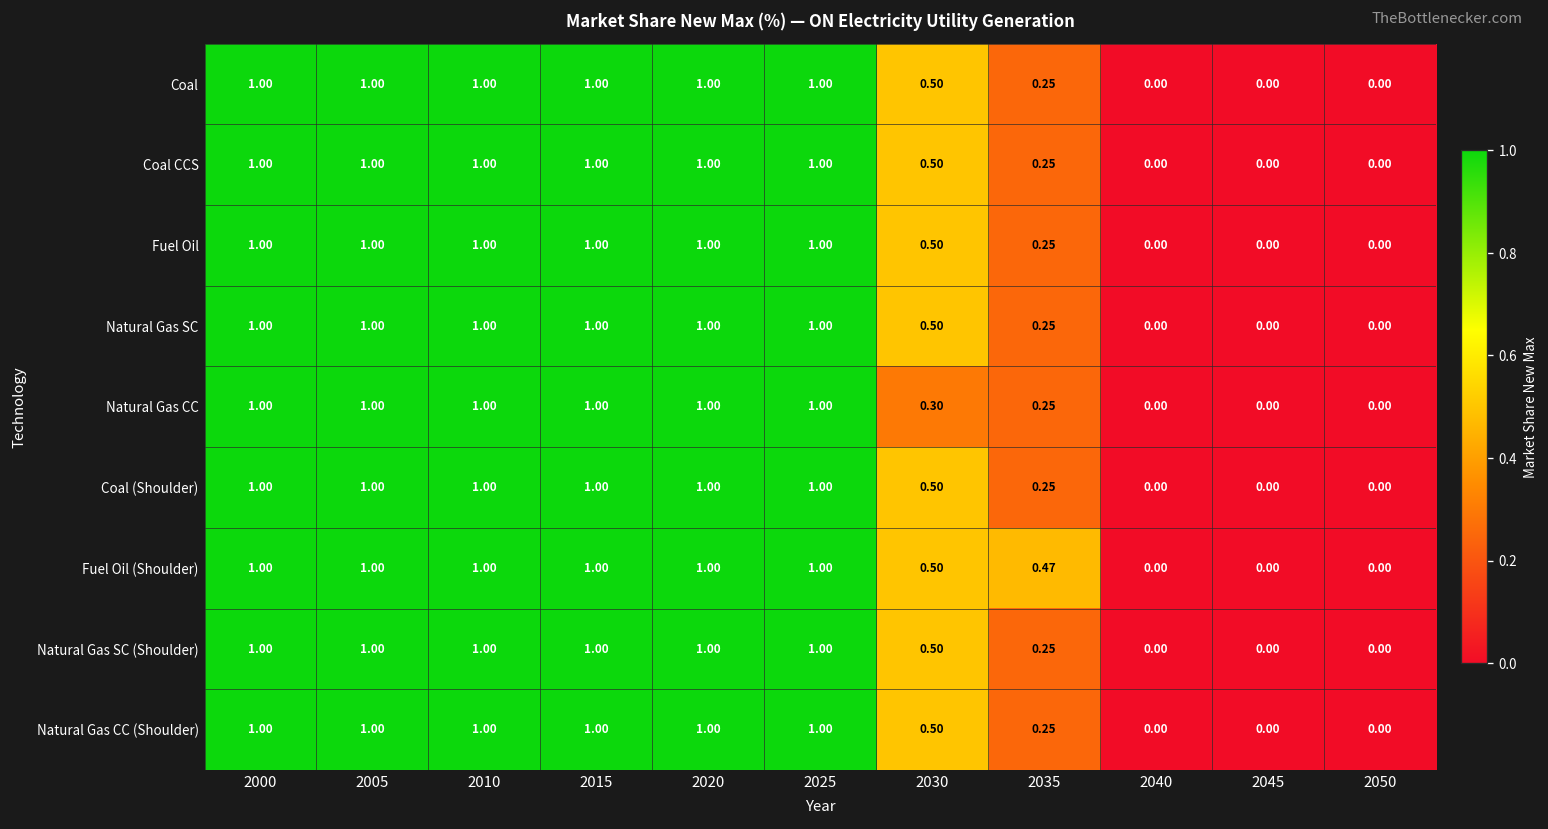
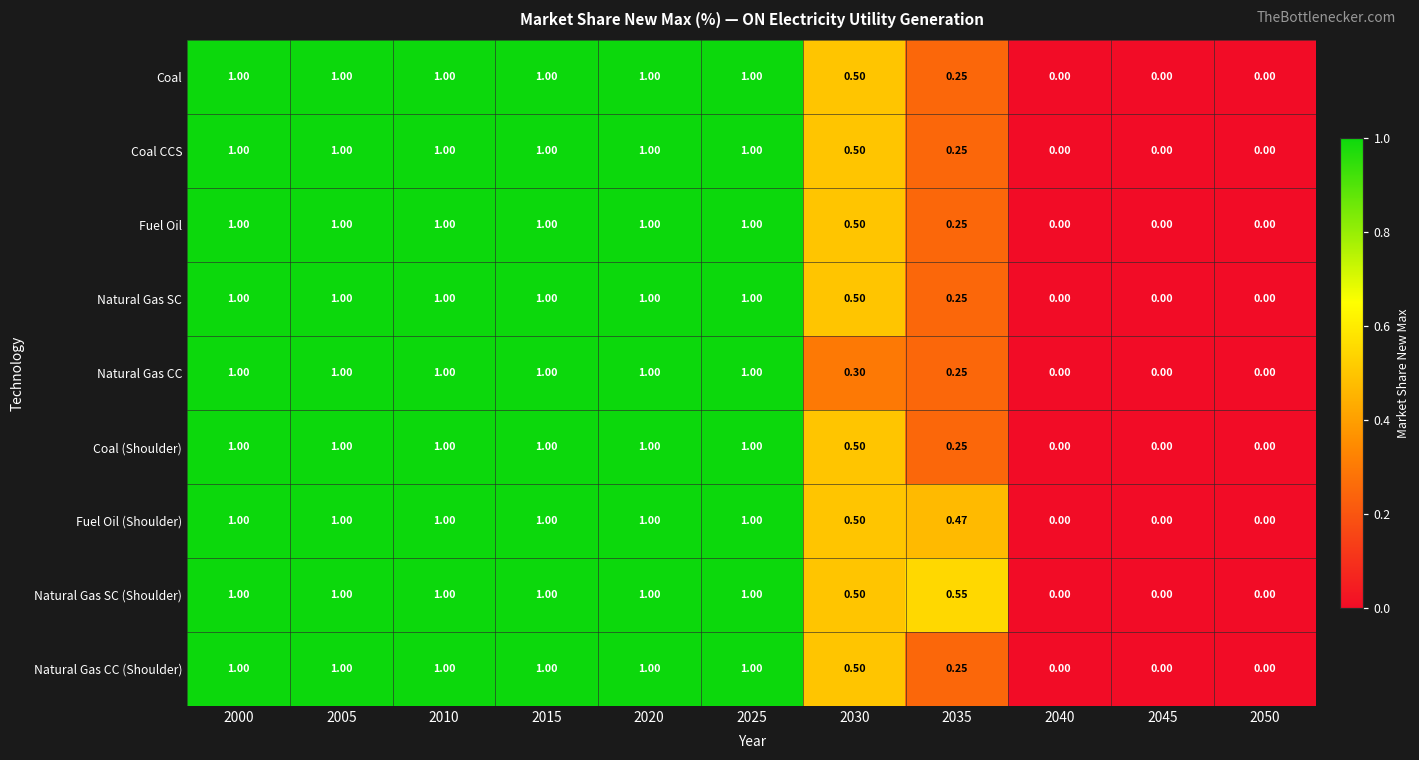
Natural Gas SC (Shoulder), 2035: 0.25 -> 0.55
